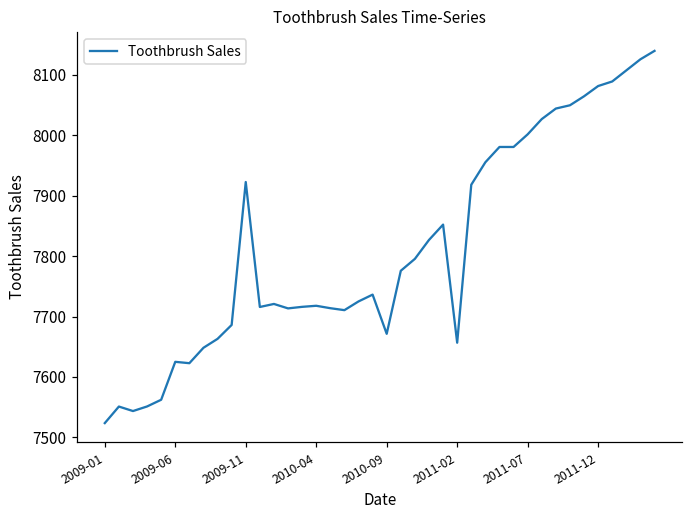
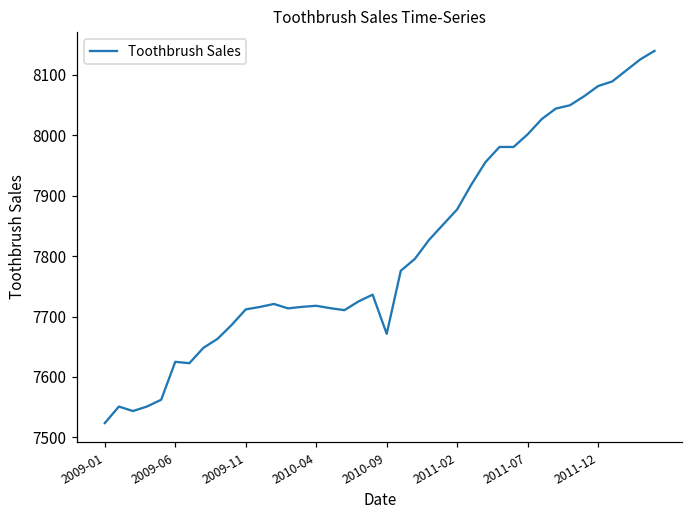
2009-11: 7920 -> 7710
2011-02: 7660 -> 7880
